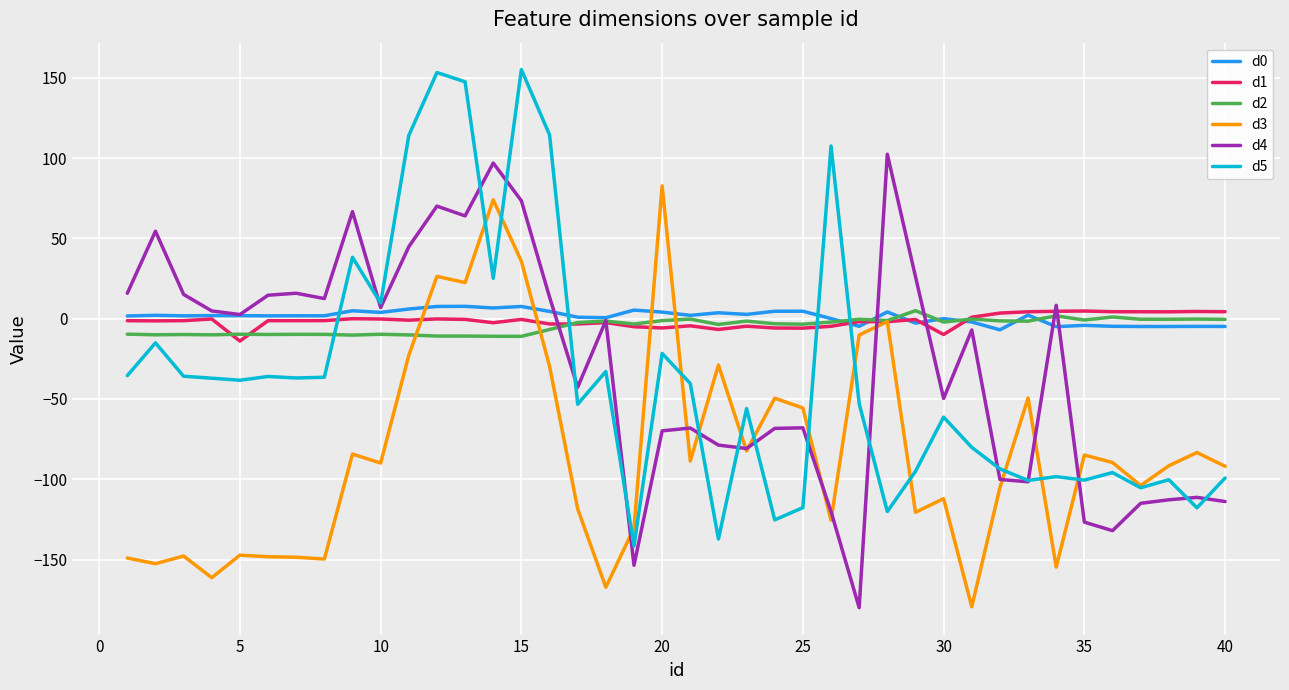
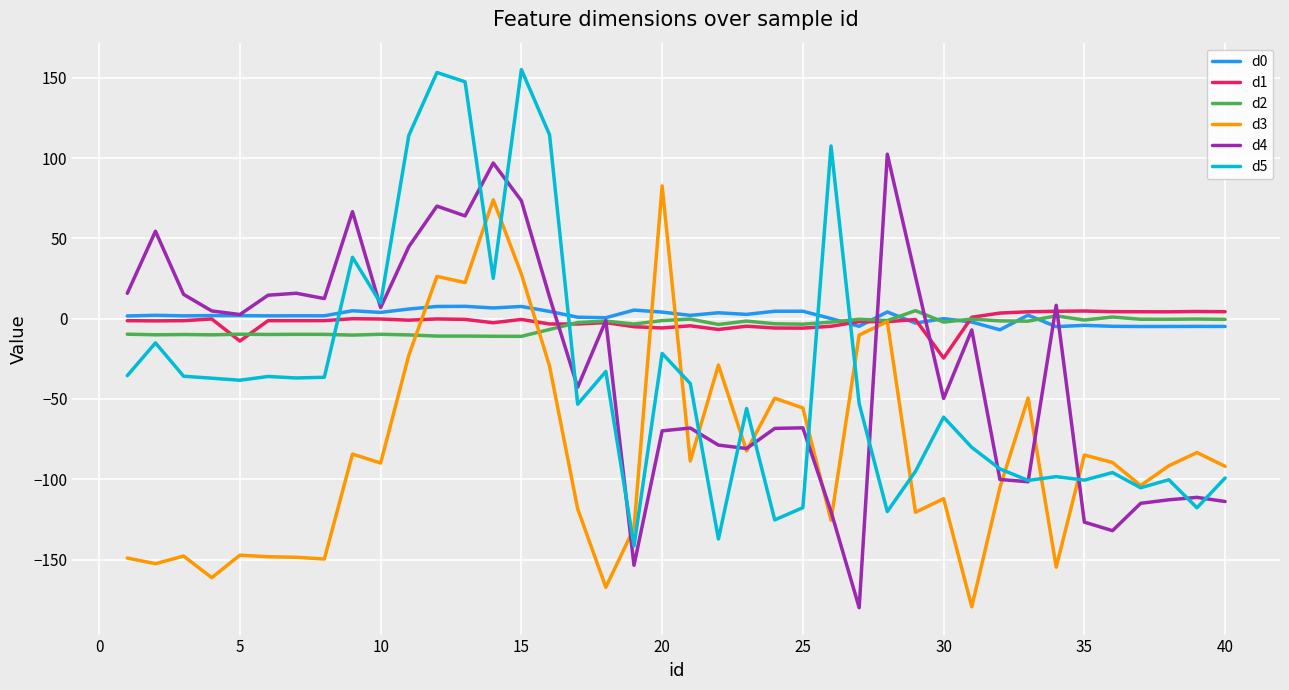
d3, 15: 36 -> 28
d1, 30: -10 -> -25
